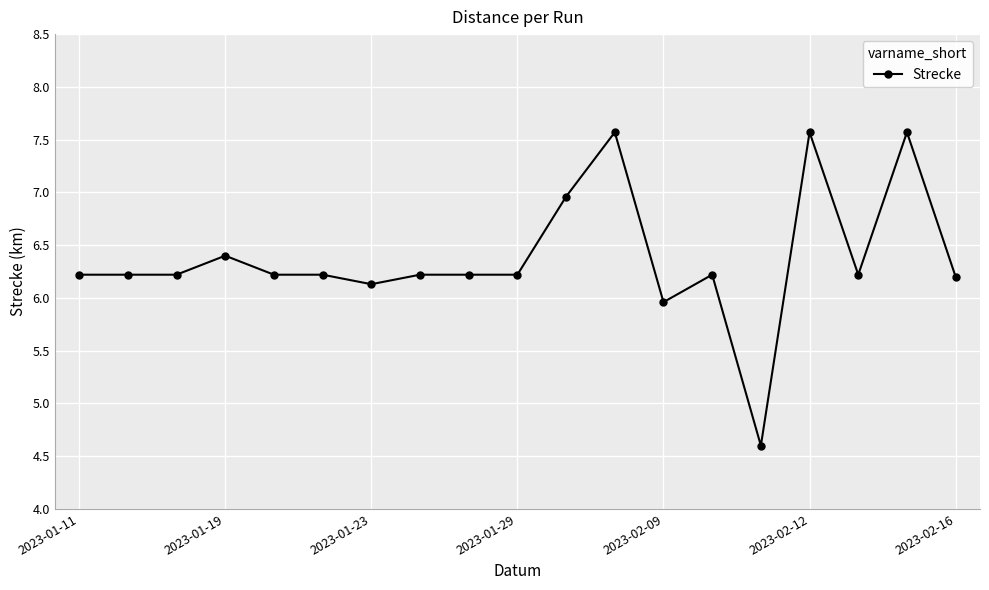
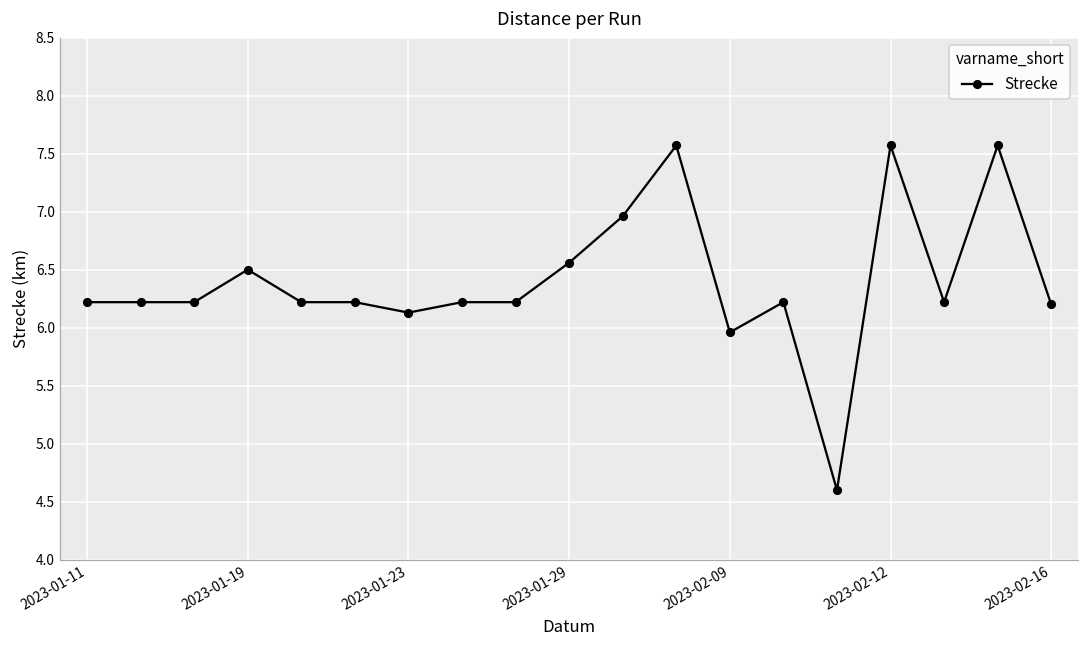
2023-01-19: 6.4 -> 6.5
2023-01-29: 6.22 -> 6.56
